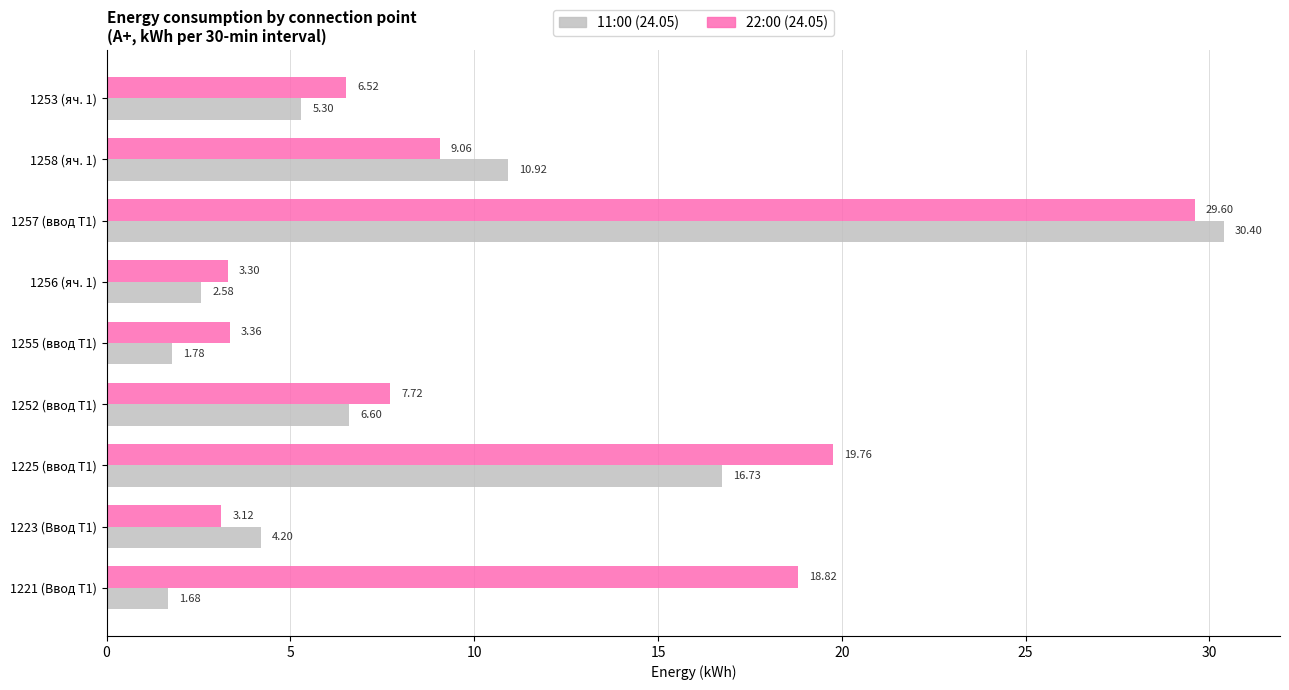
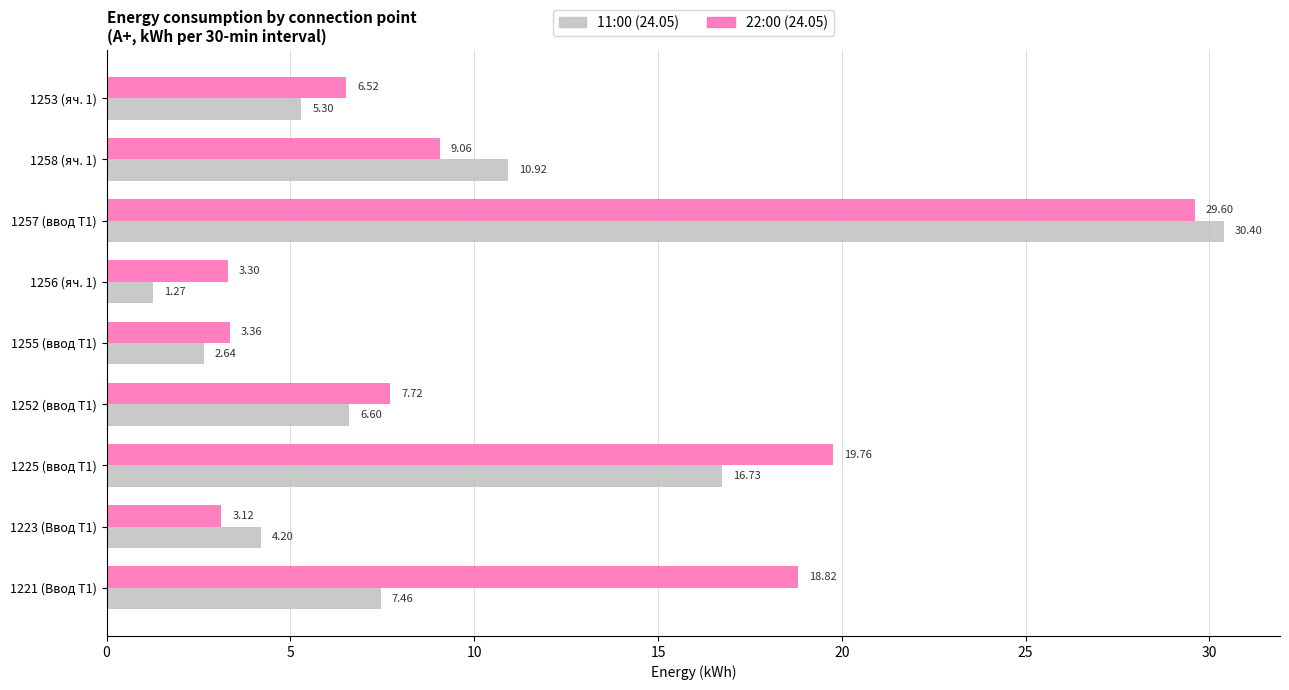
11:00 (24.05), 1256 (яч. 1): 2.58 -> 1.27
11:00 (24.05), 1255 (ввод Т1): 1.78 -> 2.64
11:00 (24.05), 1221 (Ввод Т1): 1.68 -> 7.46
